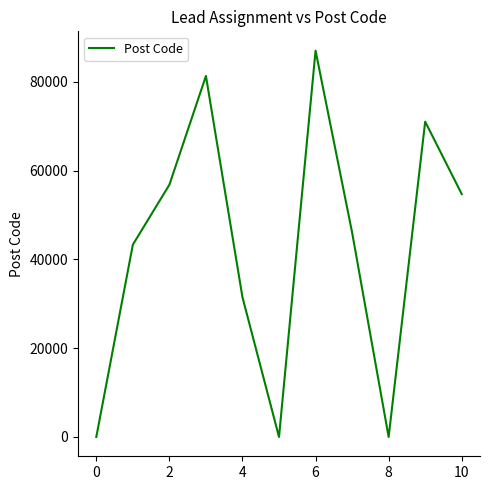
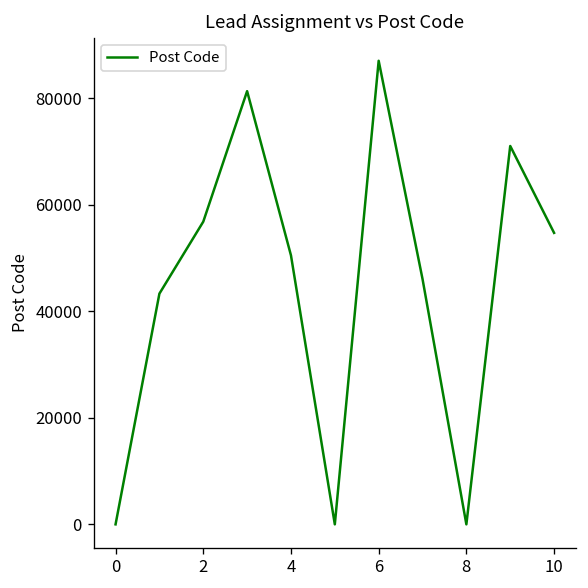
4: 31000 -> 50000
